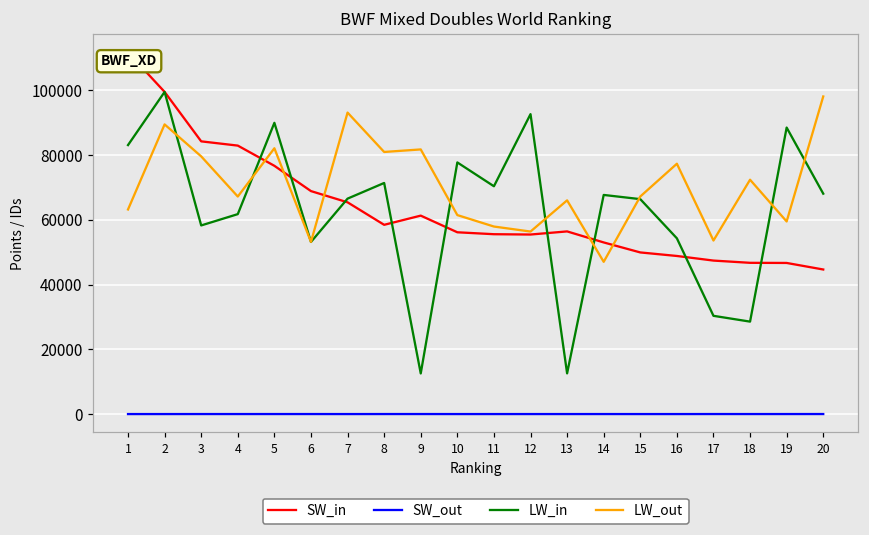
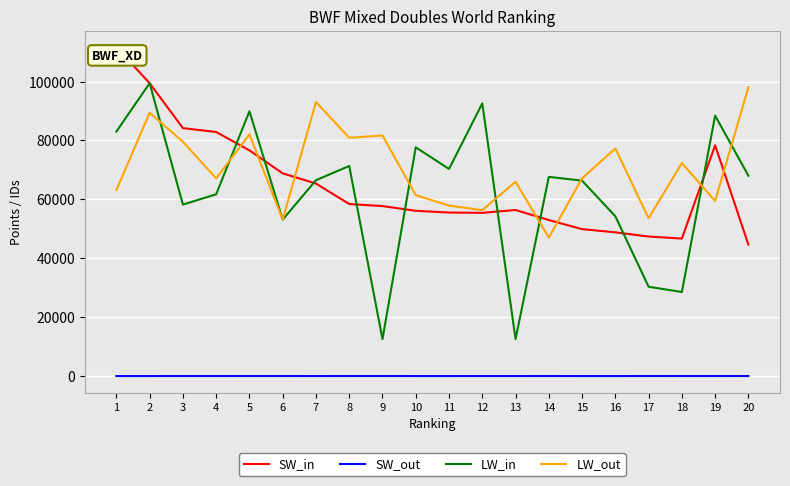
SW_in, 9: 61000 -> 58000
SW_in, 19: 47000 -> 78000
